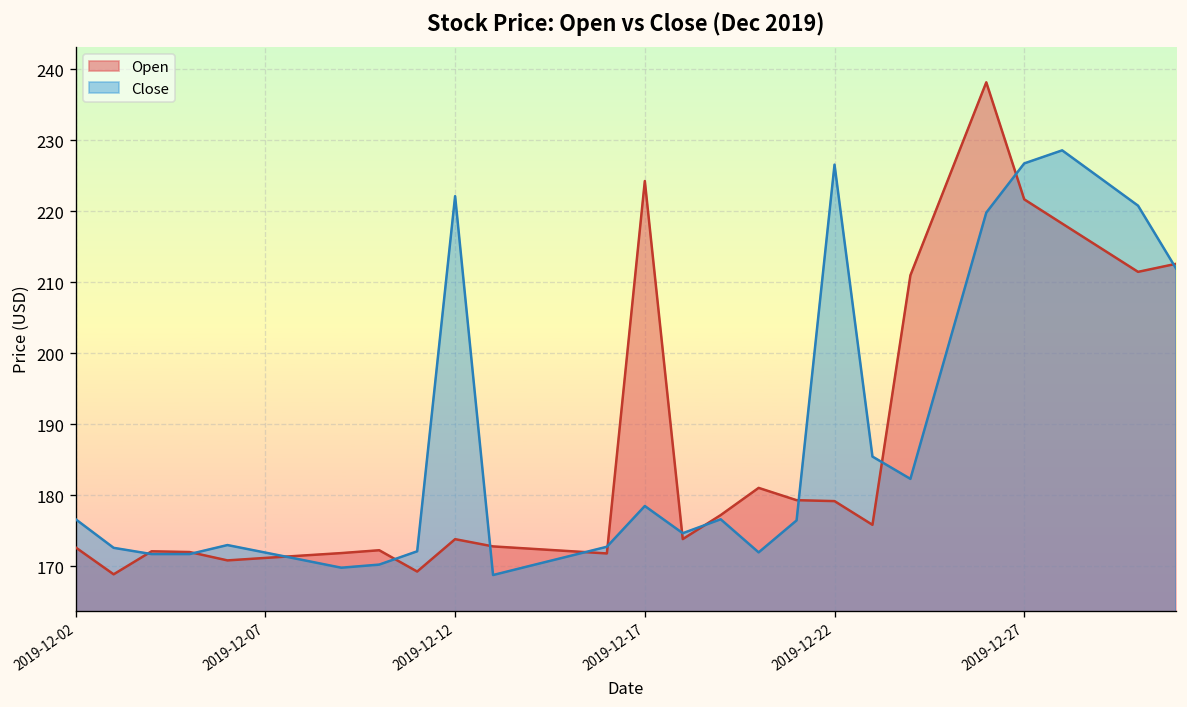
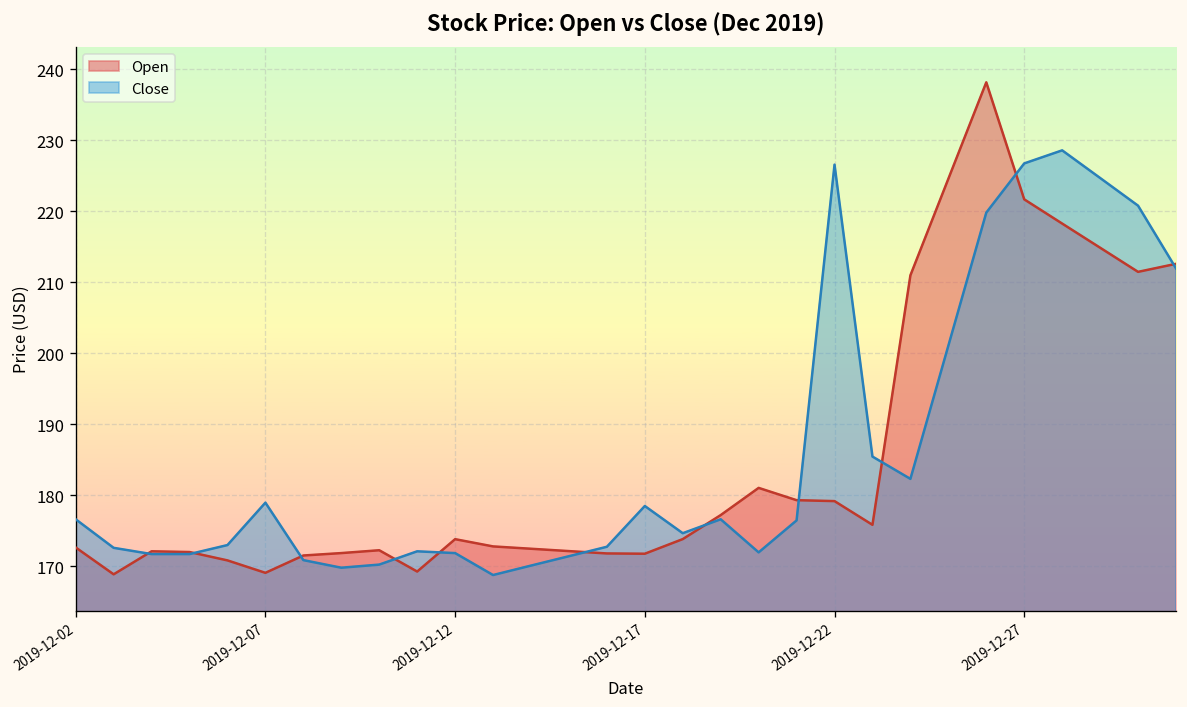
Open, 2019-12-07: 171 -> 169
Close, 2019-12-07: 172 -> 179
Close, 2019-12-12: 222 -> 172
Open, 2019-12-17: 224 -> 172
